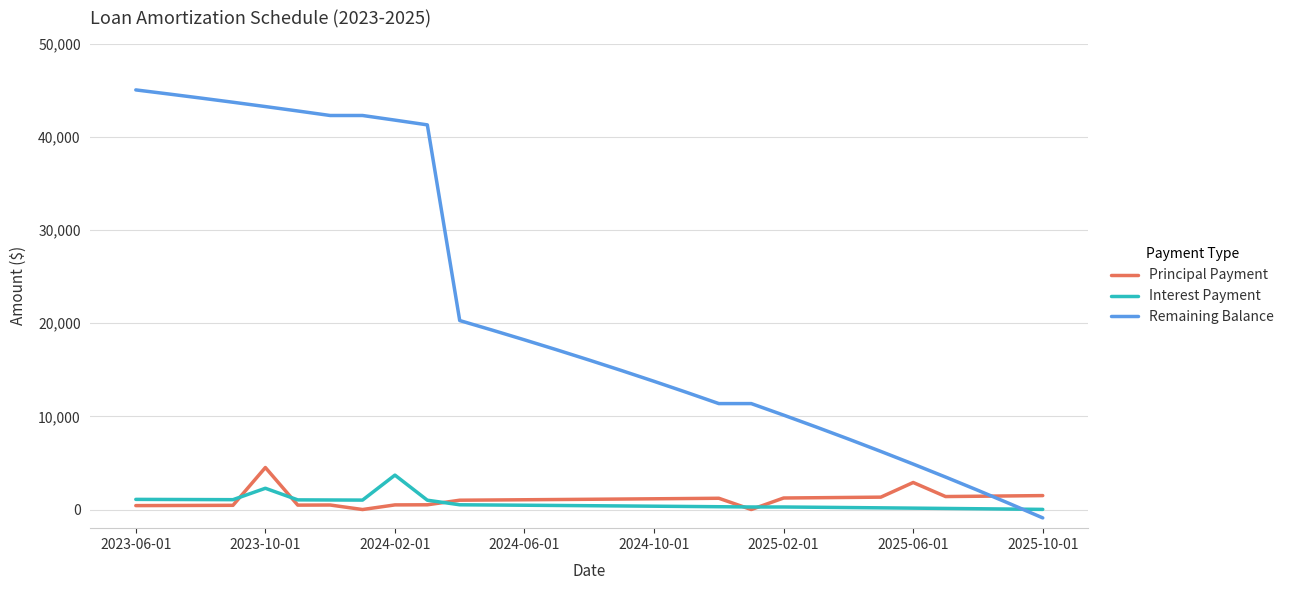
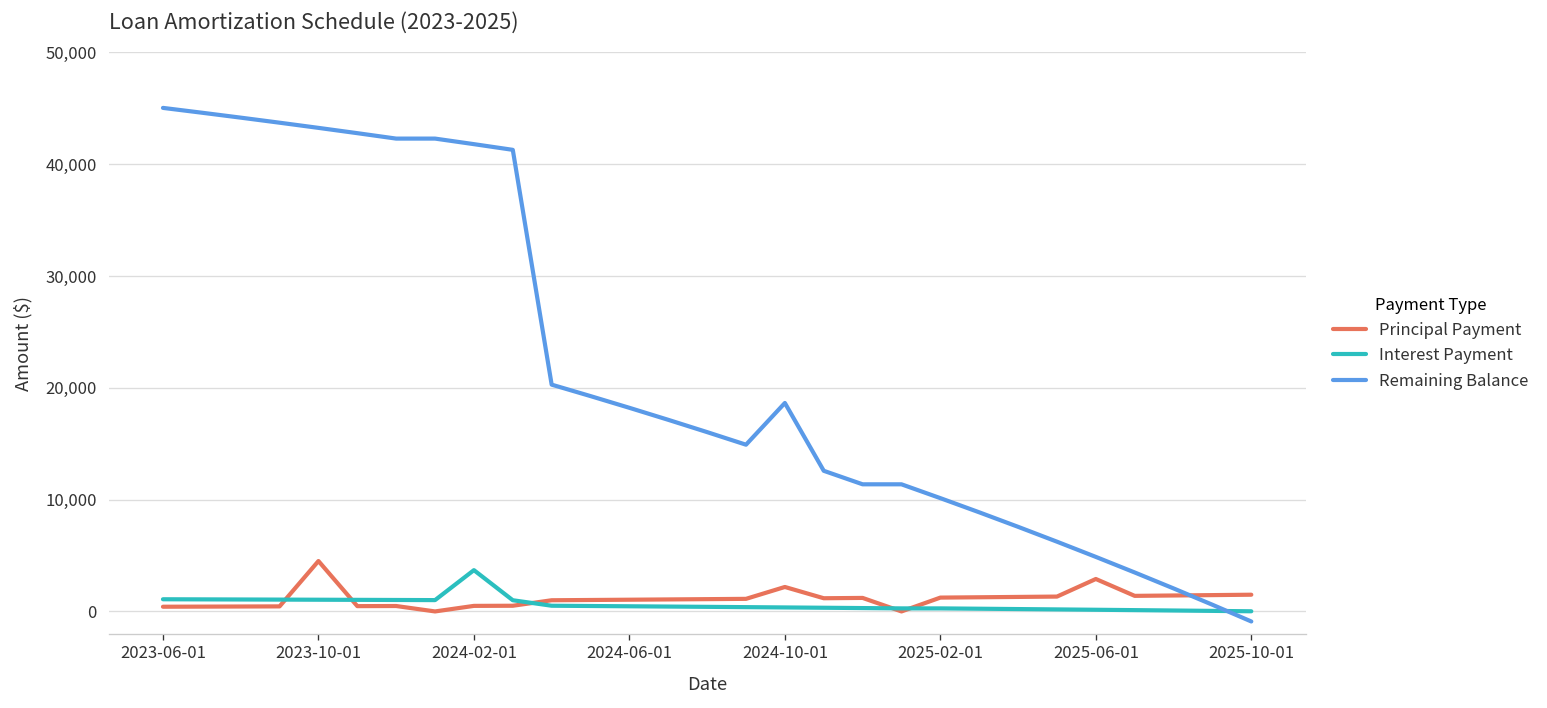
Interest Payment, 2023-10-01: 2,000 -> 1,000
Principal Payment, 2024-10-01: 1,000 -> 2,000
Remaining Balance, 2024-10-01: 14,000 -> 19,000
